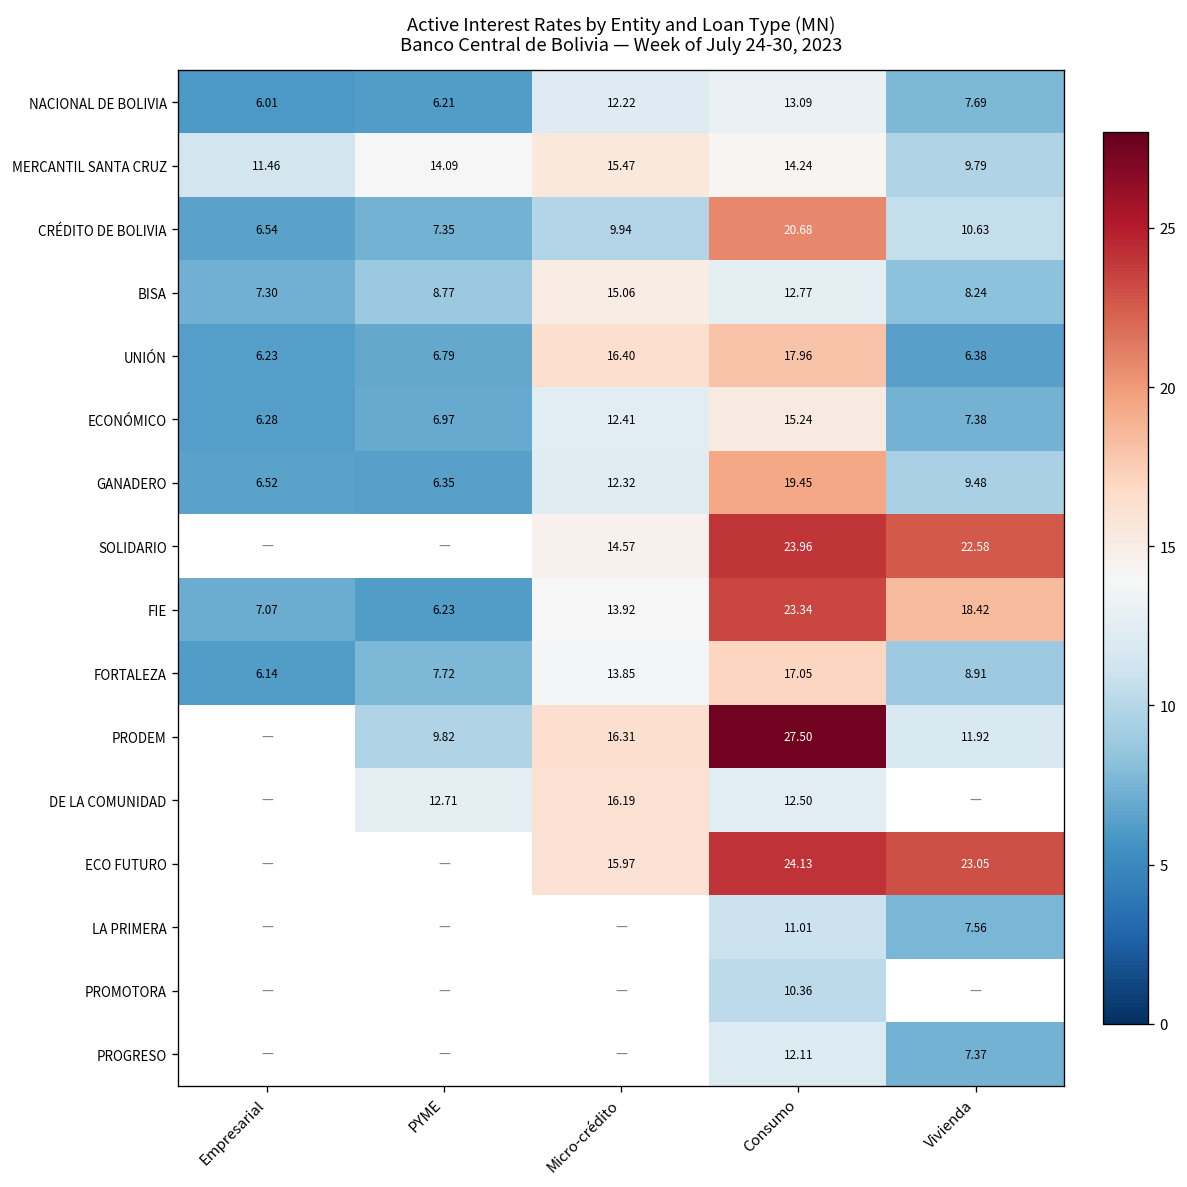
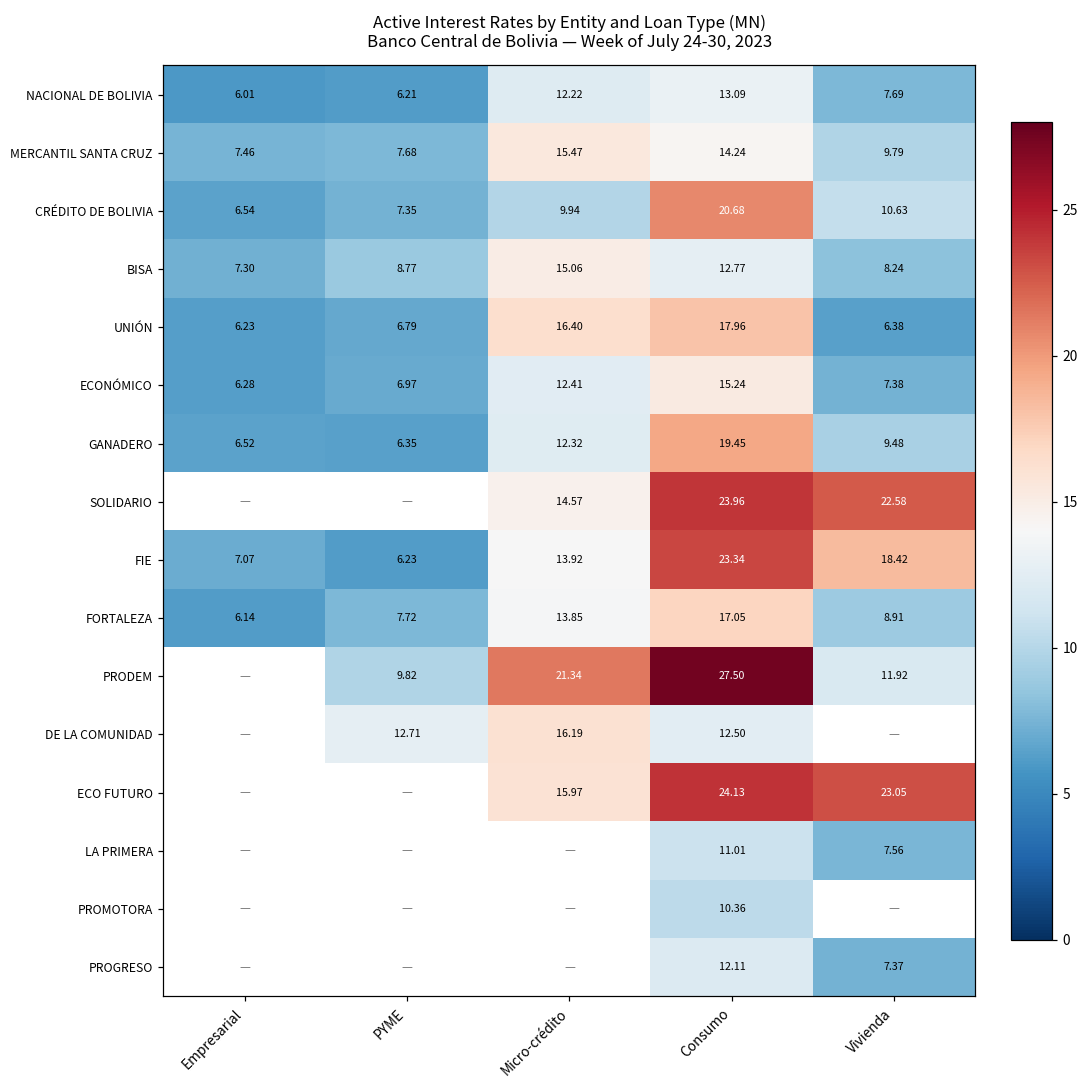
MERCANTIL SANTA CRUZ, Empresarial: 11.46 -> 7.46
MERCANTIL SANTA CRUZ, PYME: 14.09 -> 7.68
PRODEM, Micro-crédito: 16.31 -> 21.34
